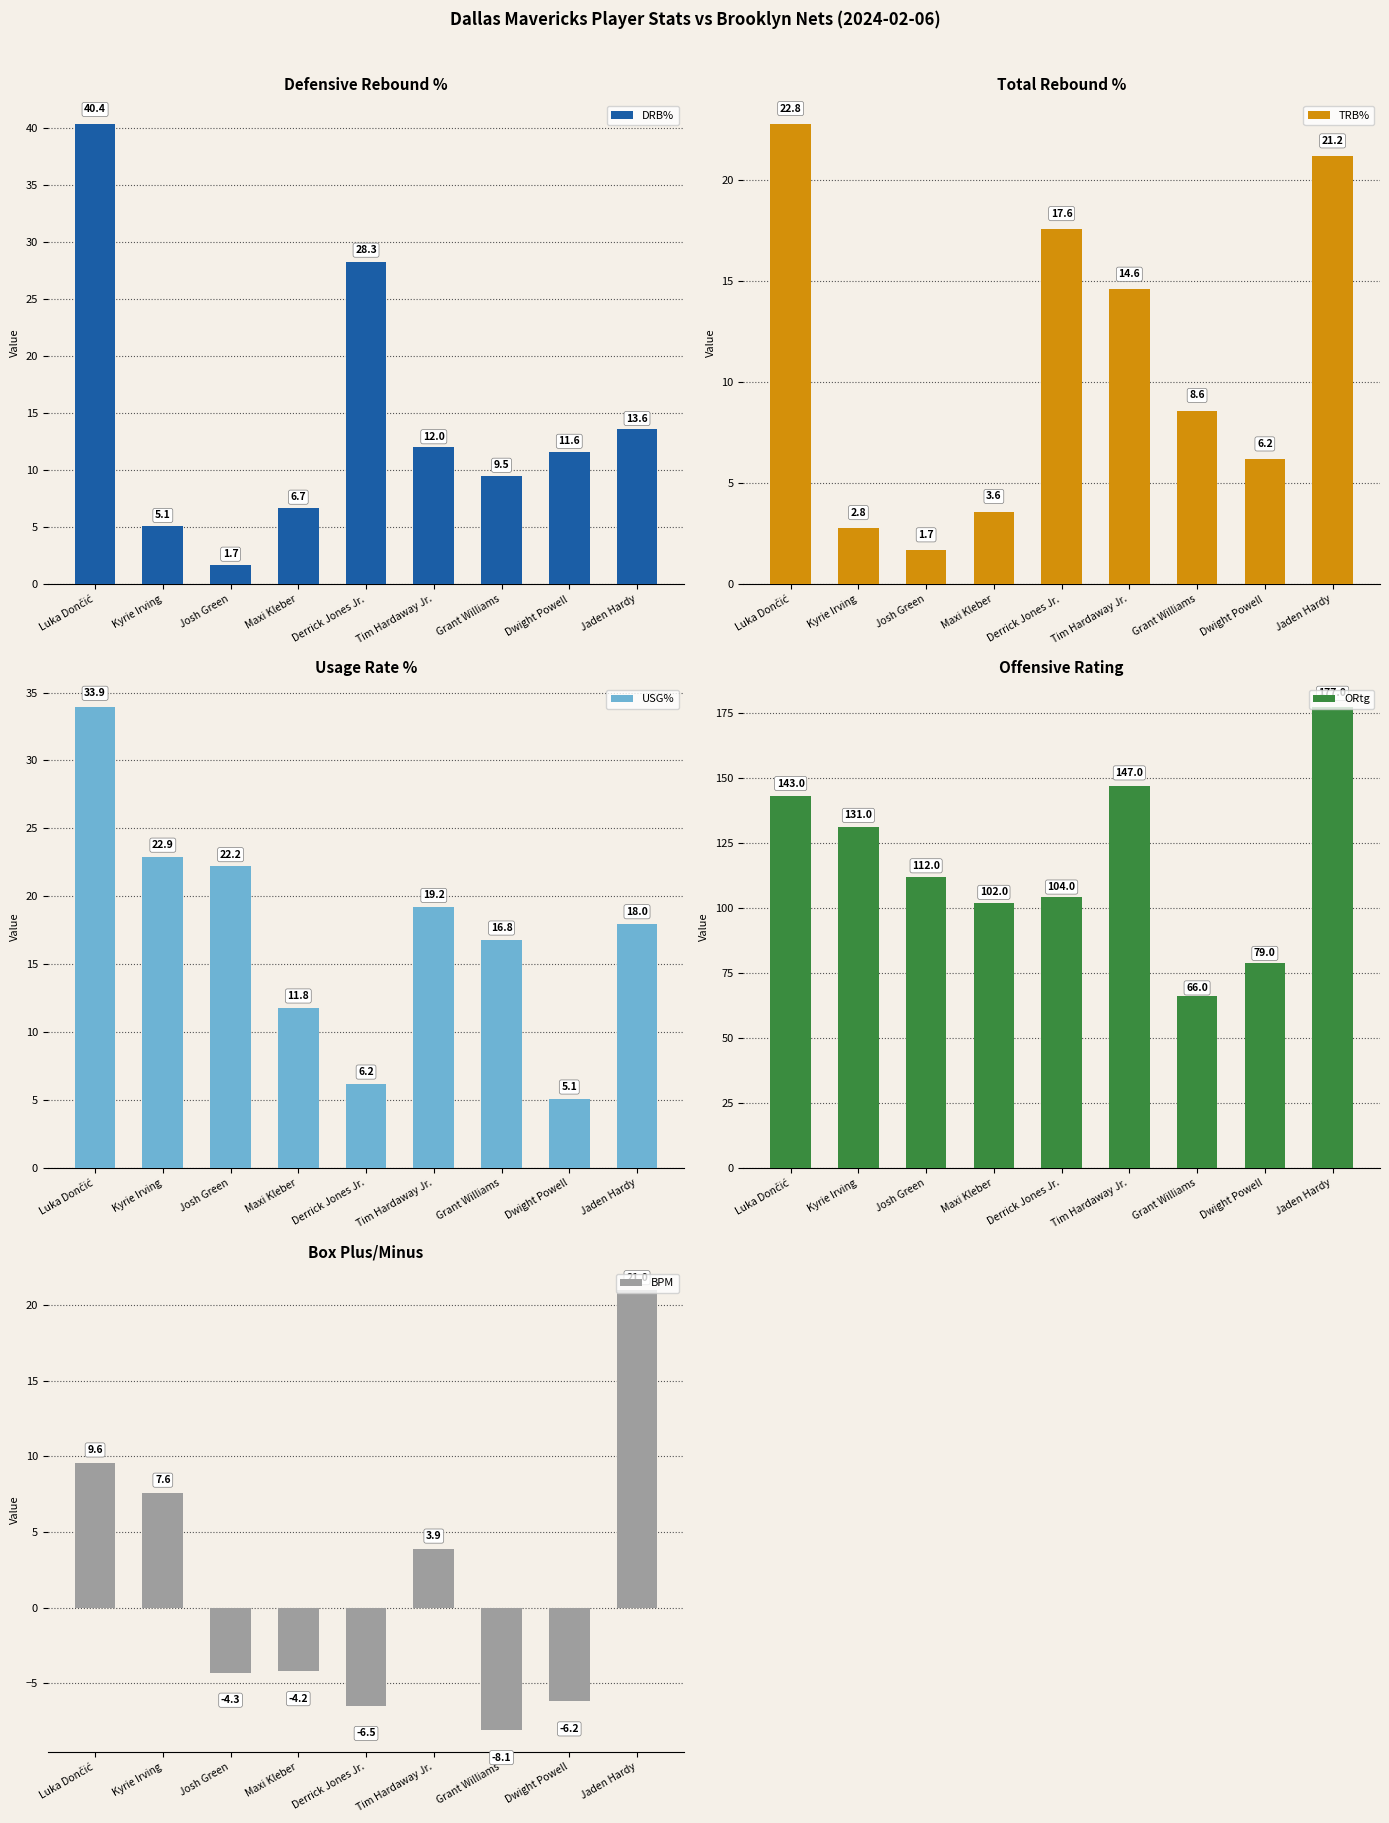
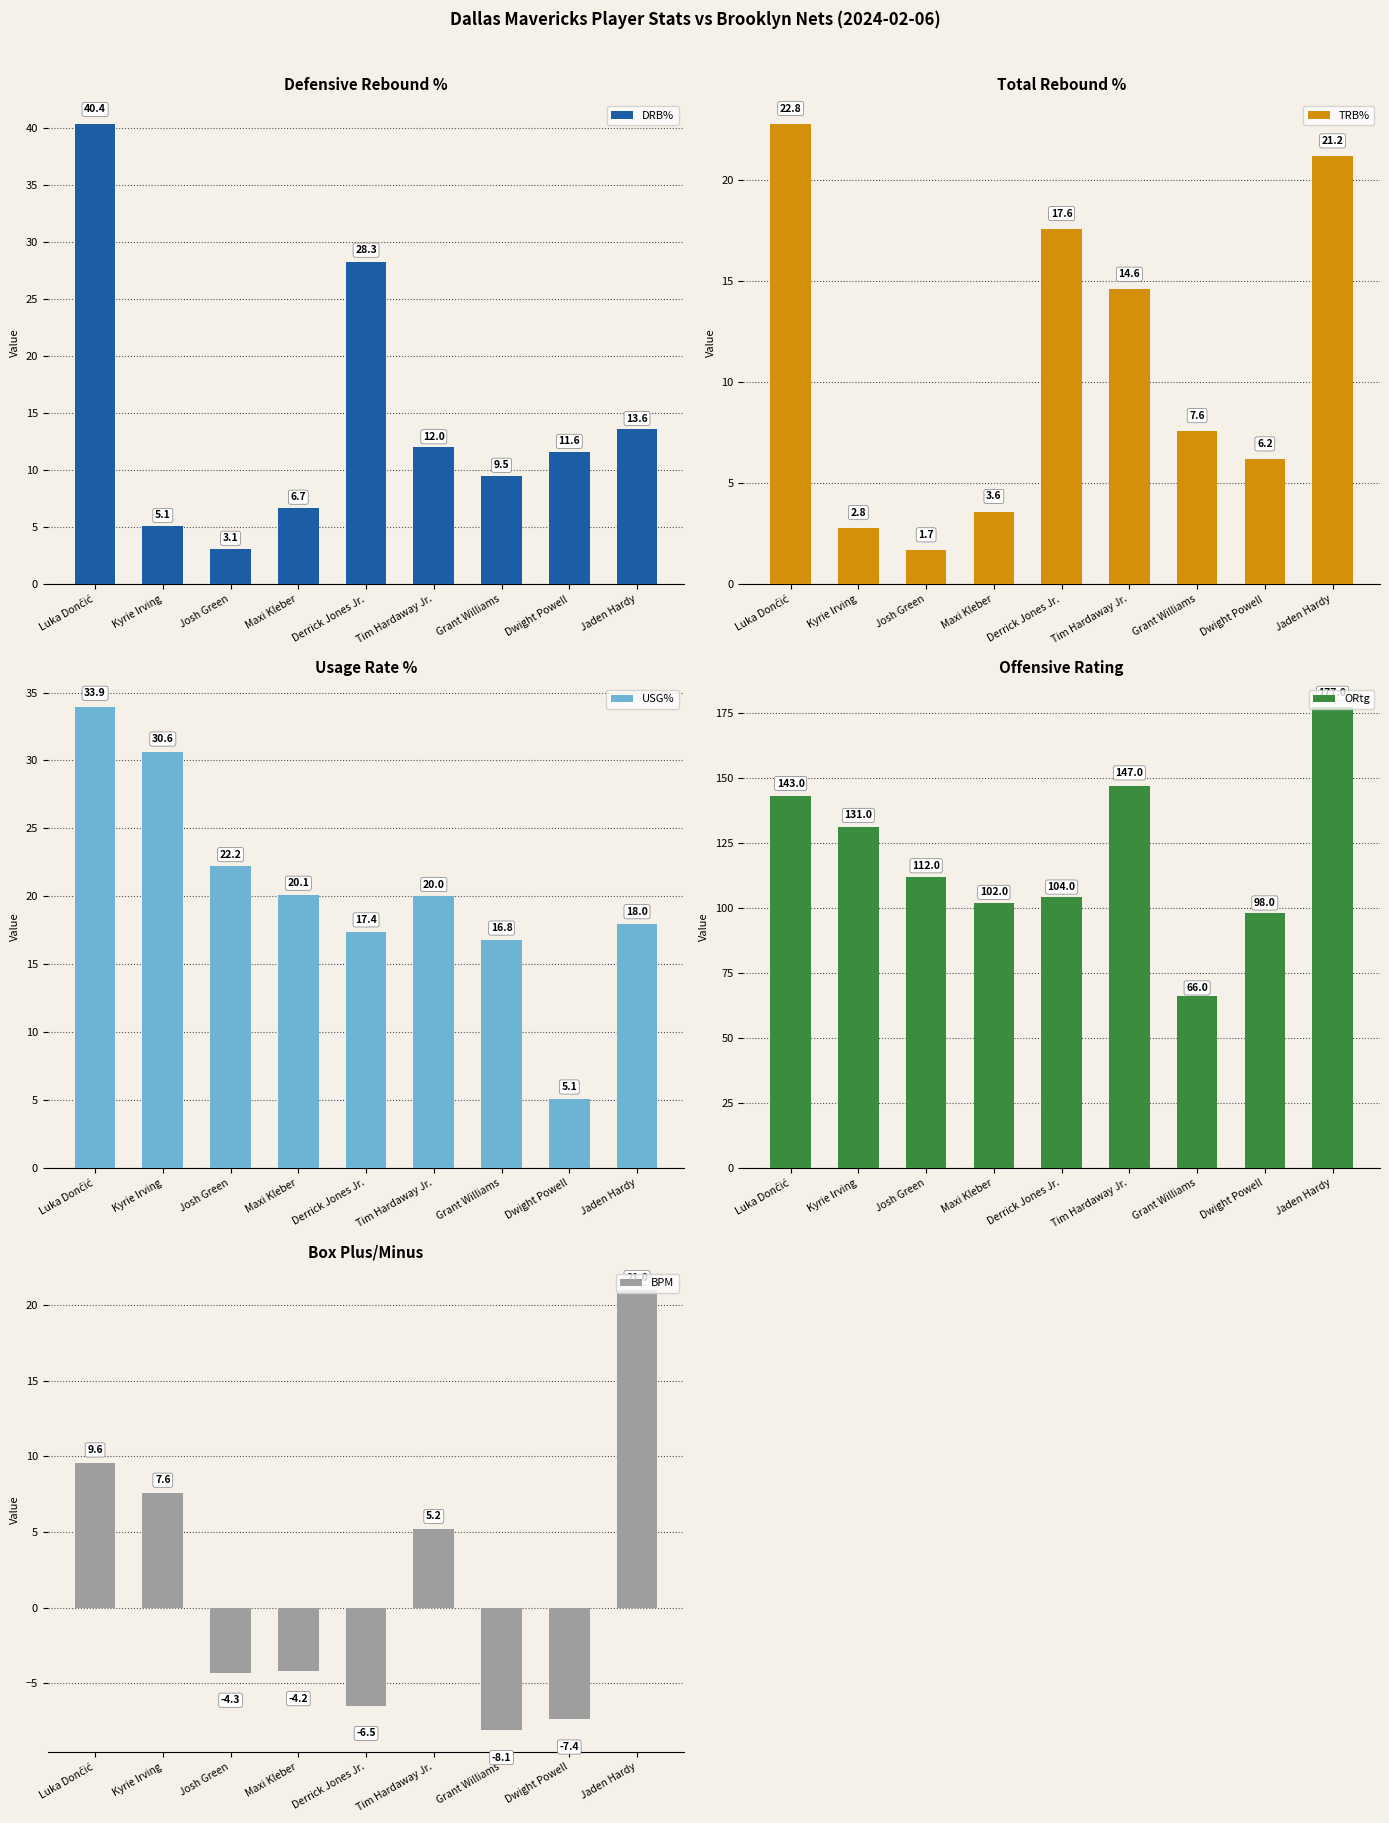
Defensive Rebound %, Josh Green: 1.7 -> 3.1
Total Rebound %, Grant Williams: 8.6 -> 7.6
Usage Rate %, Kyrie Irving: 22.9 -> 30.6
Usage Rate %, Maxi Kleber: 11.8 -> 20.1
Usage Rate %, Derrick Jones Jr.: 6.2 -> 17.4
Usage Rate %, Tim Hardaway Jr.: 19.2 -> 20.0
Offensive Rating, Dwight Powell: 79.0 -> 98.0
Box Plus/Minus, Tim Hardaway Jr.: 3.9 -> 5.2
Box Plus/Minus, Dwight Powell: -6.2 -> -7.4
